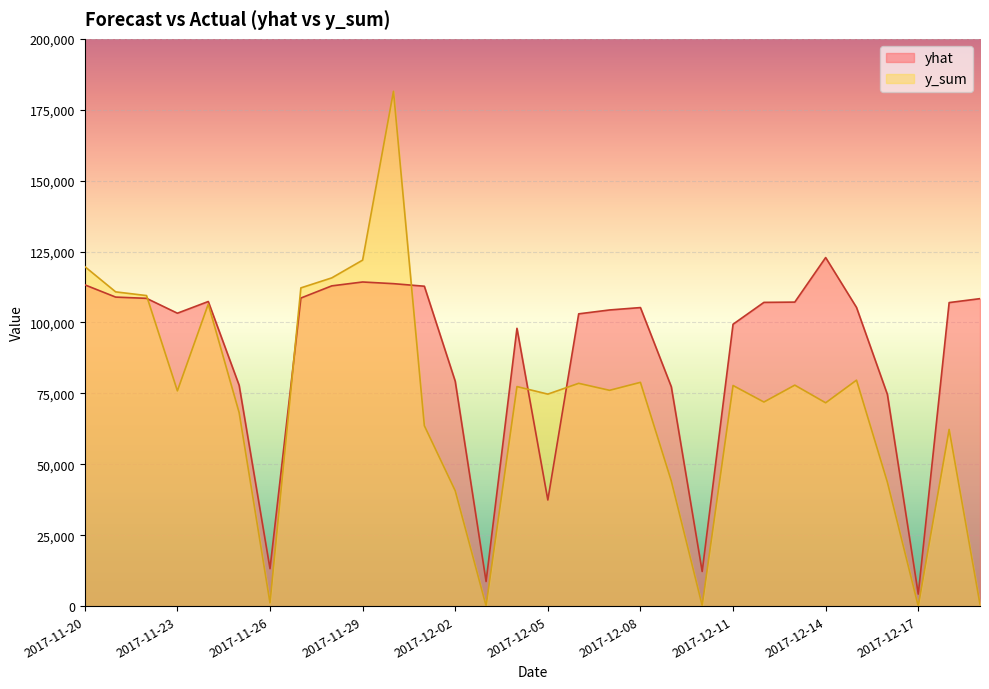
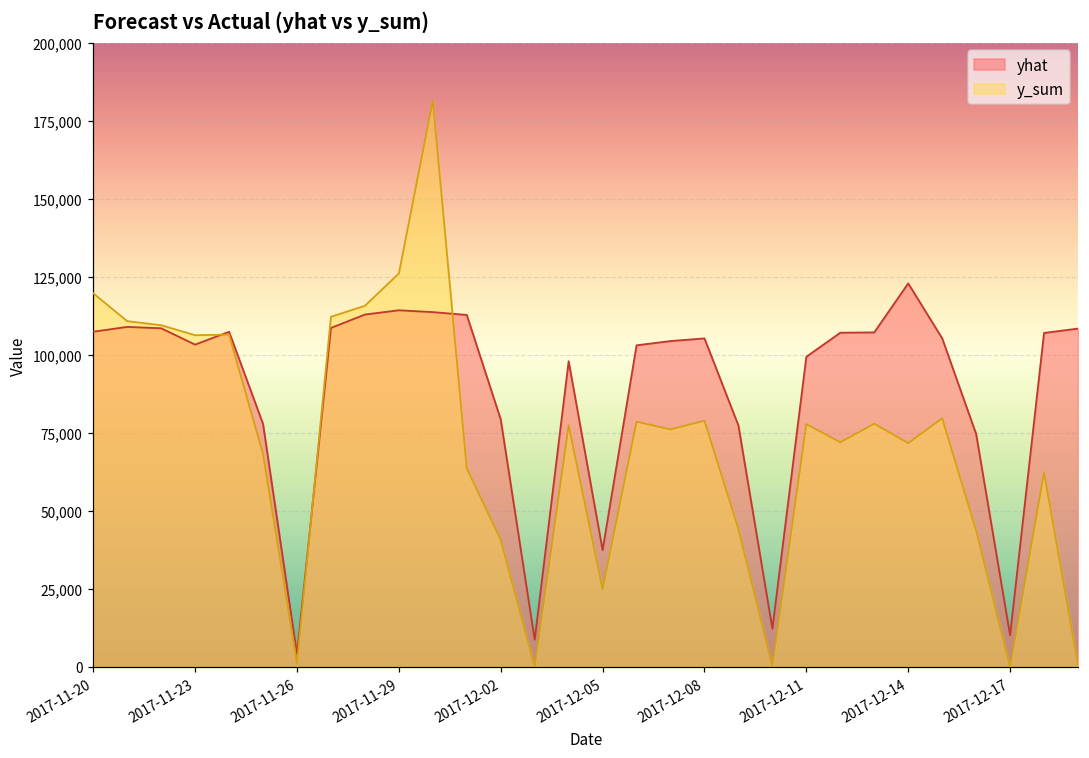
yhat, 2017-11-20: 113,000 -> 107,000
y_sum, 2017-11-23: 76,000 -> 106,000
yhat, 2017-11-26: 13,000 -> 4,000
y_sum, 2017-11-29: 122,000 -> 126,000
y_sum, 2017-12-05: 75,000 -> 25,000
yhat, 2017-12-17: 4,000 -> 10,000
